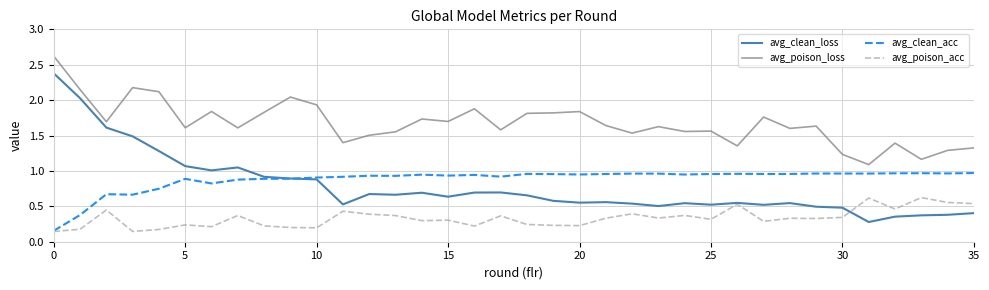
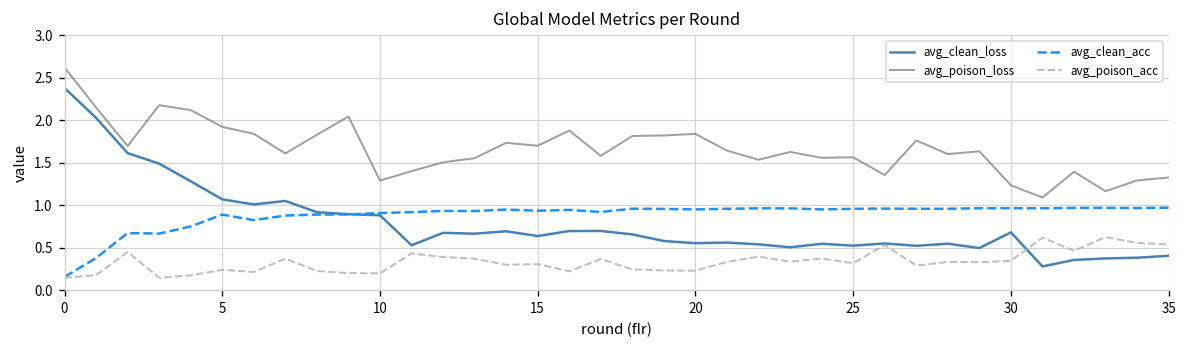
avg_poison_loss, 5: 1.6 -> 1.9
avg_poison_loss, 10: 1.9 -> 1.3
avg_clean_loss, 30: 0.5 -> 0.7
